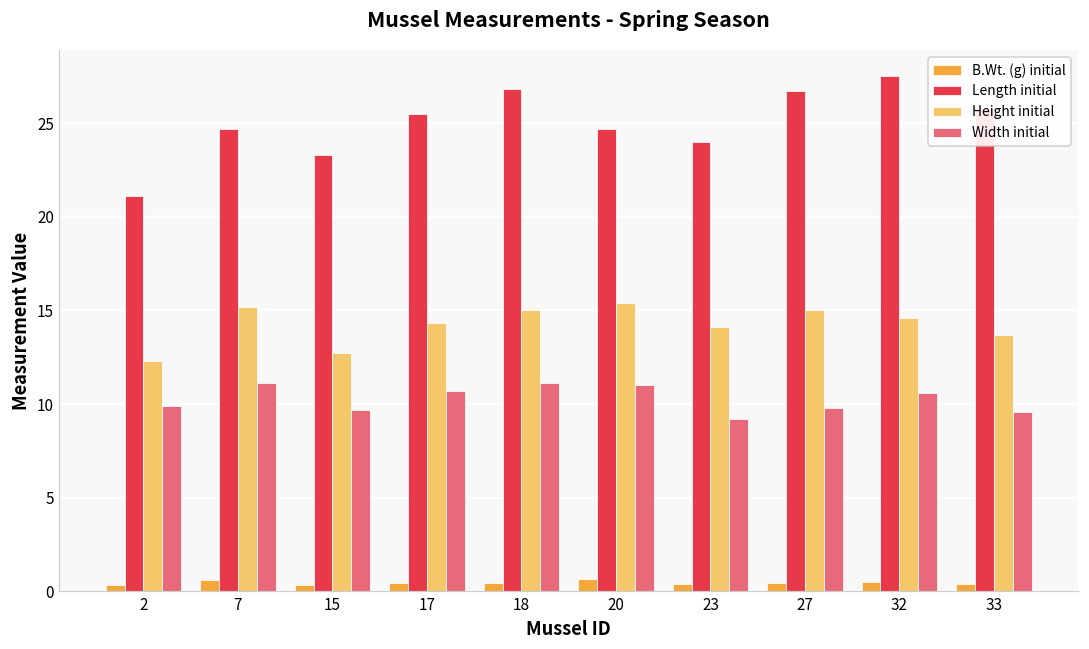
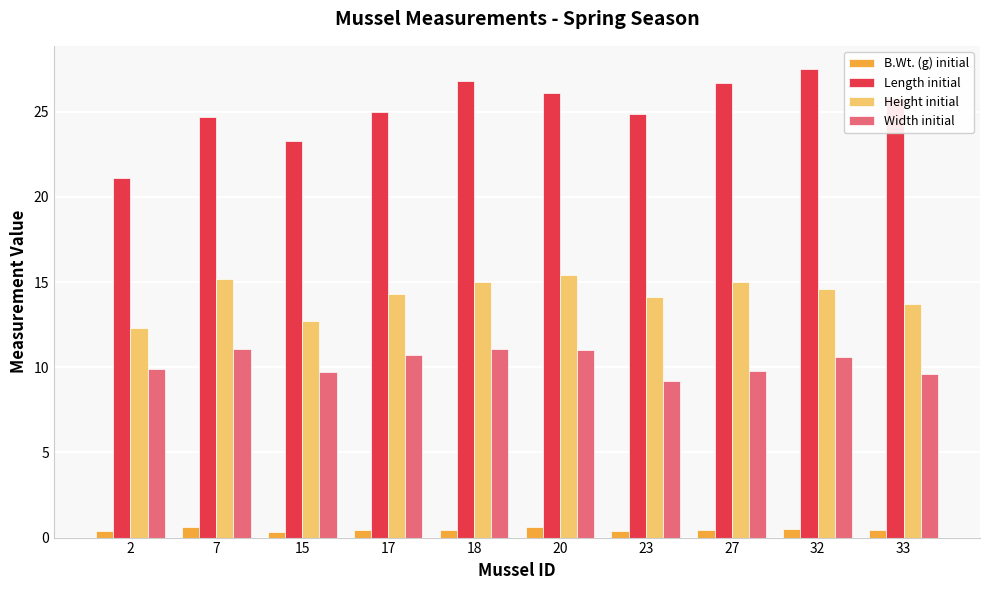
Length initial, 17: 25.5 -> 25.0
Length initial, 20: 24.7 -> 26.1
Length initial, 23: 24.0 -> 24.9
